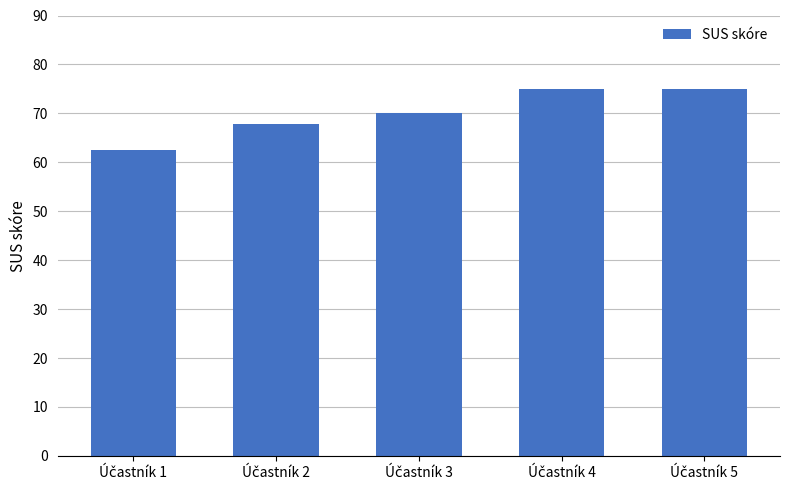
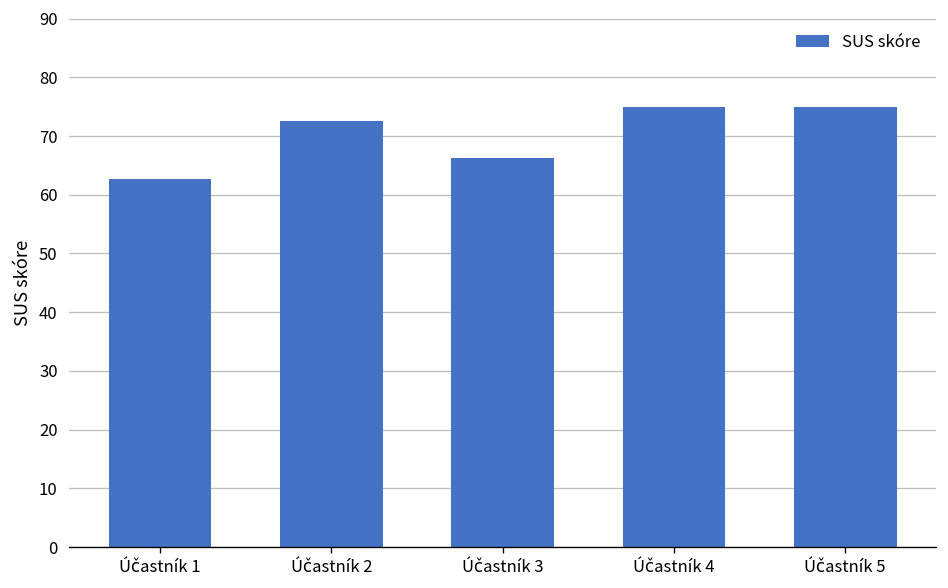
Účastník 2: 68 -> 73
Účastník 3: 70 -> 66
